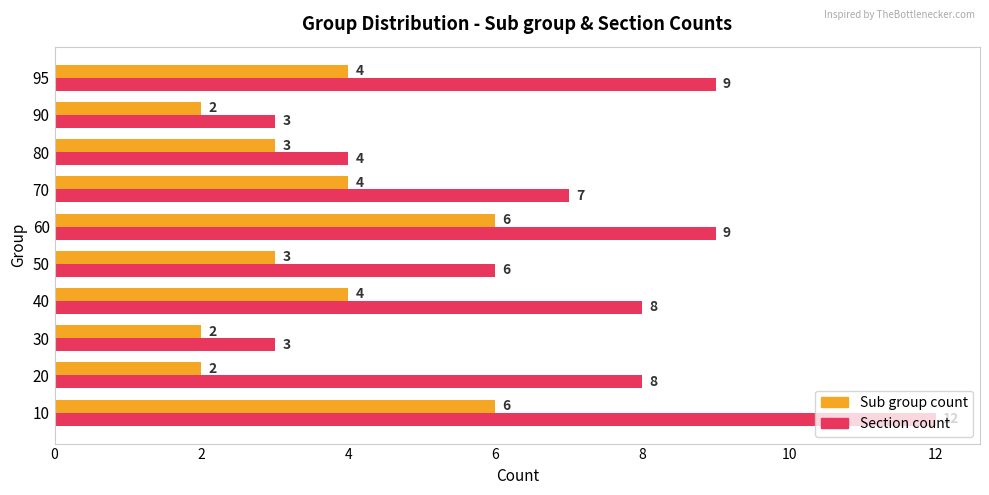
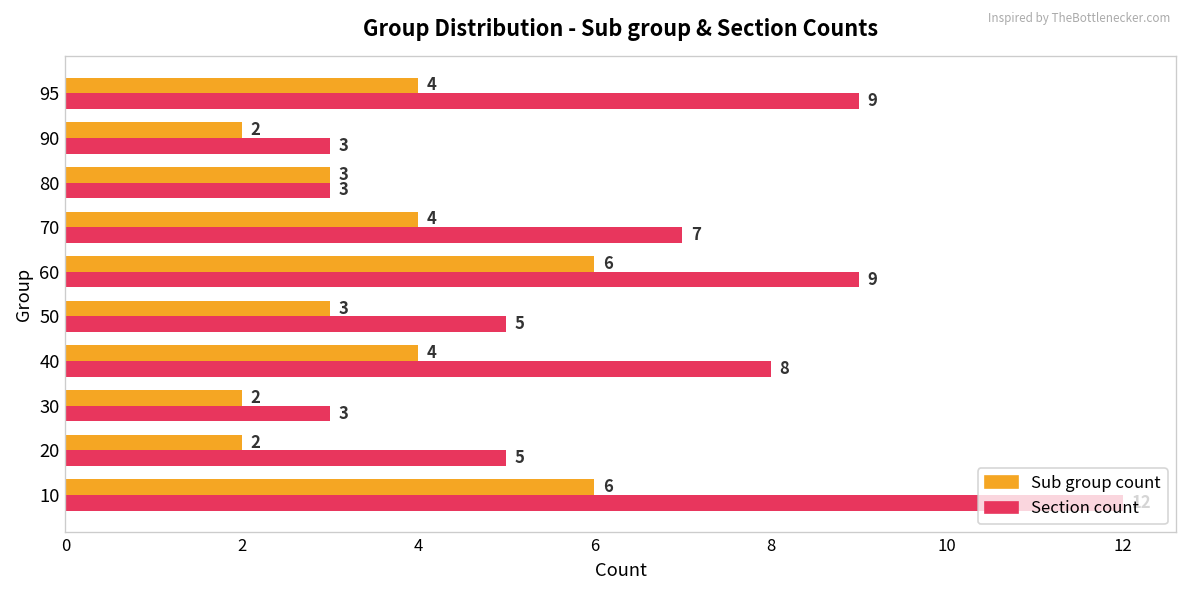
Section count, 80: 4 -> 3
Section count, 50: 6 -> 5
Section count, 20: 8 -> 5
